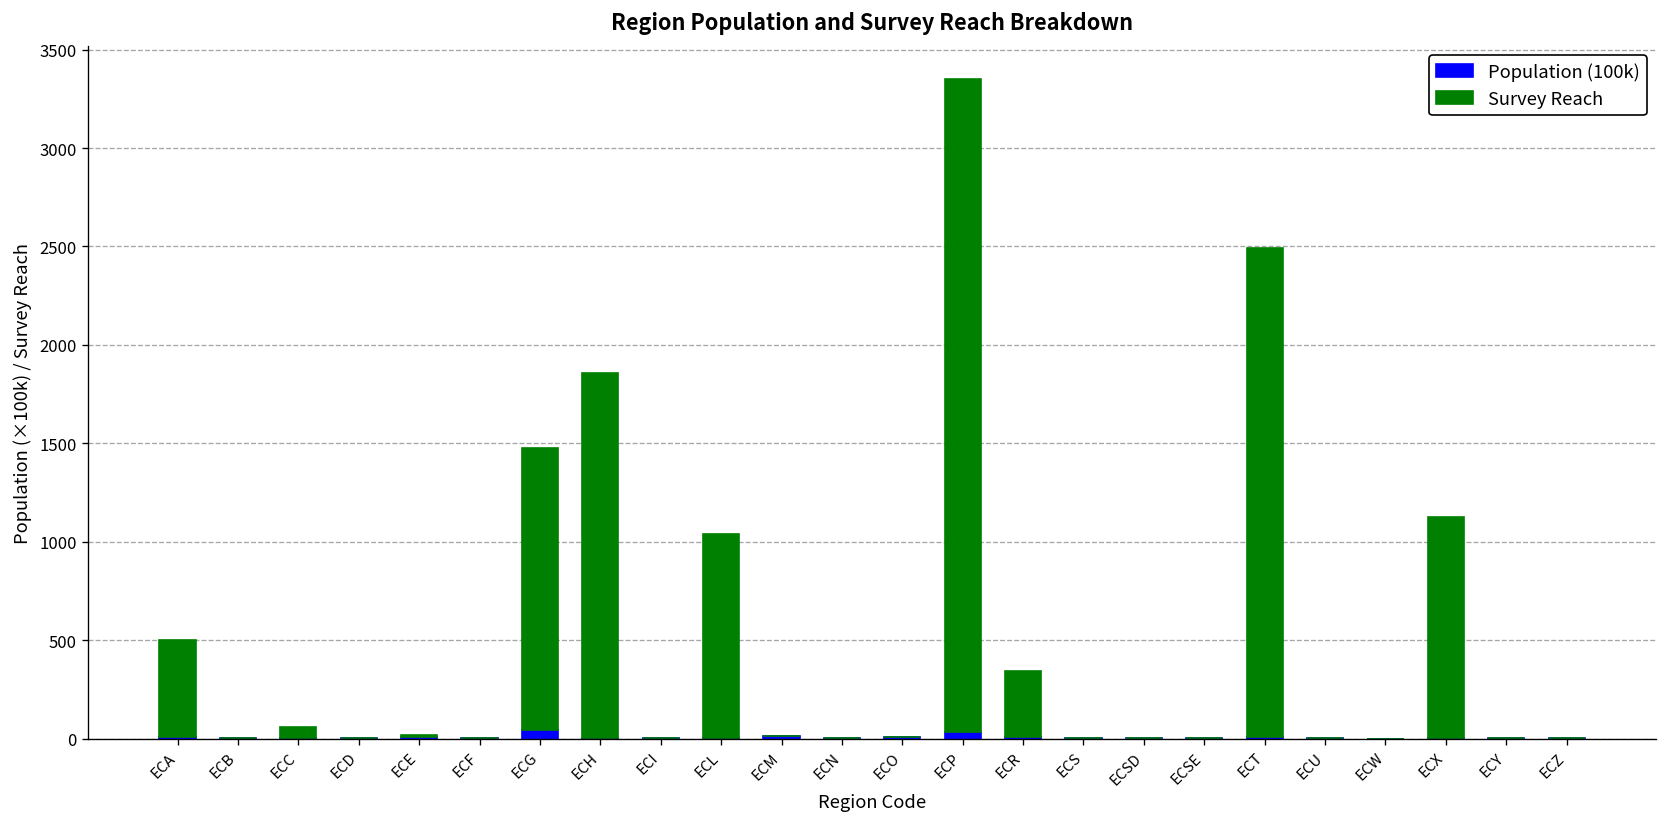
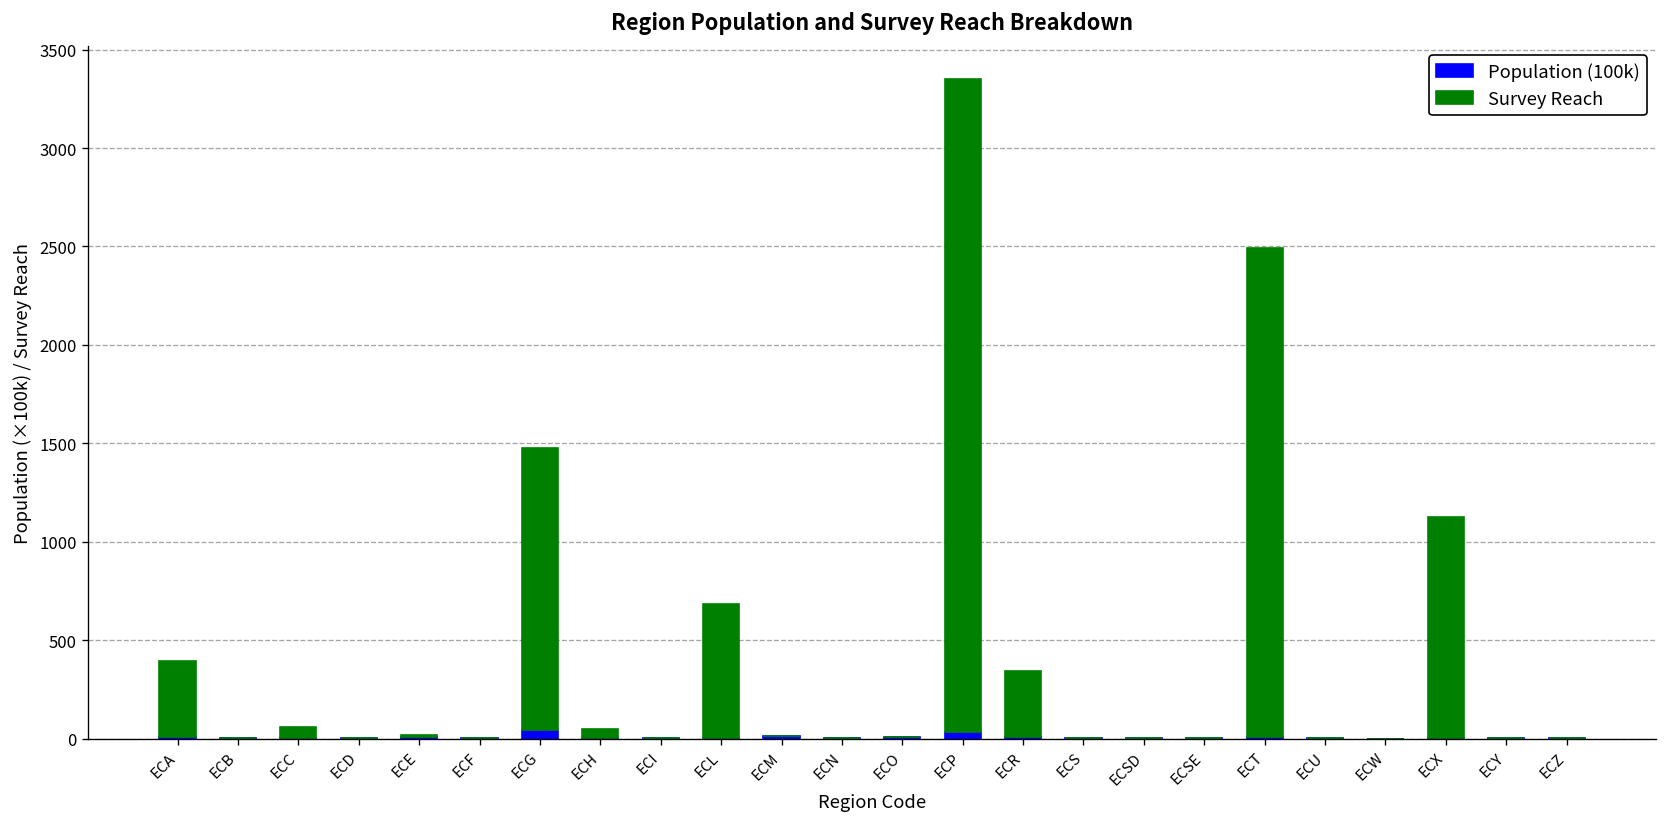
Survey Reach, ECA: 490 -> 390
Survey Reach, ECH: 1850 -> 40
Survey Reach, ECL: 1040 -> 680
